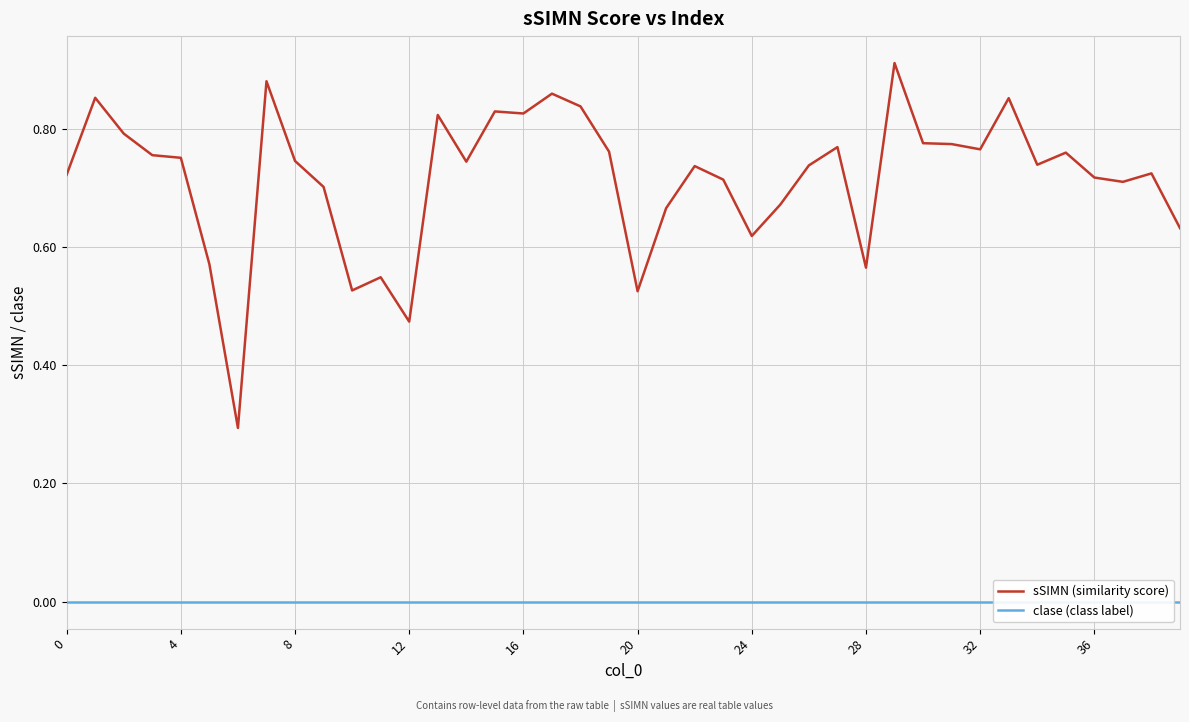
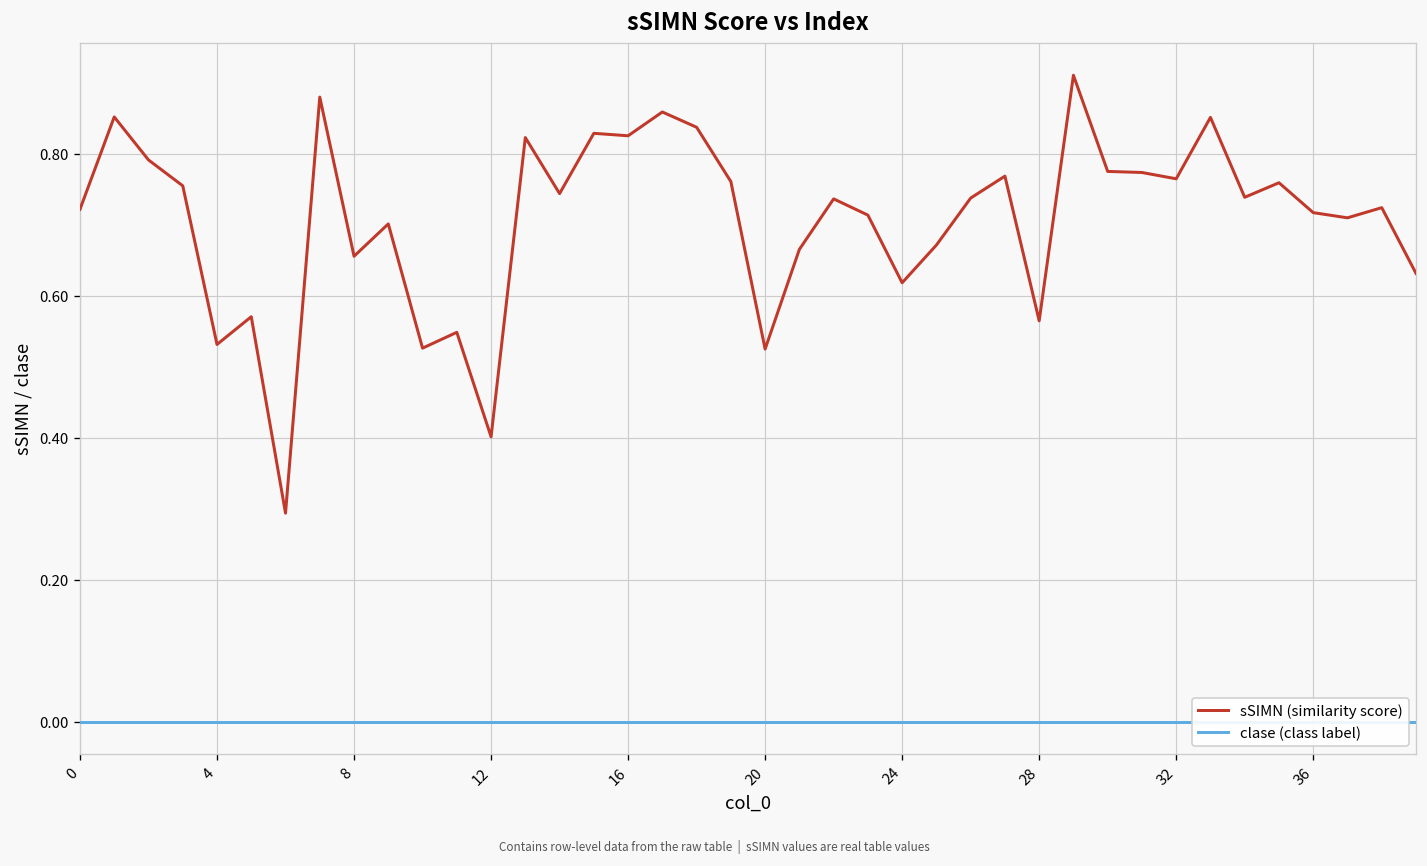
sSIMN (similarity score), 4: 0.75 -> 0.53
sSIMN (similarity score), 8: 0.75 -> 0.66
sSIMN (similarity score), 12: 0.47 -> 0.40
